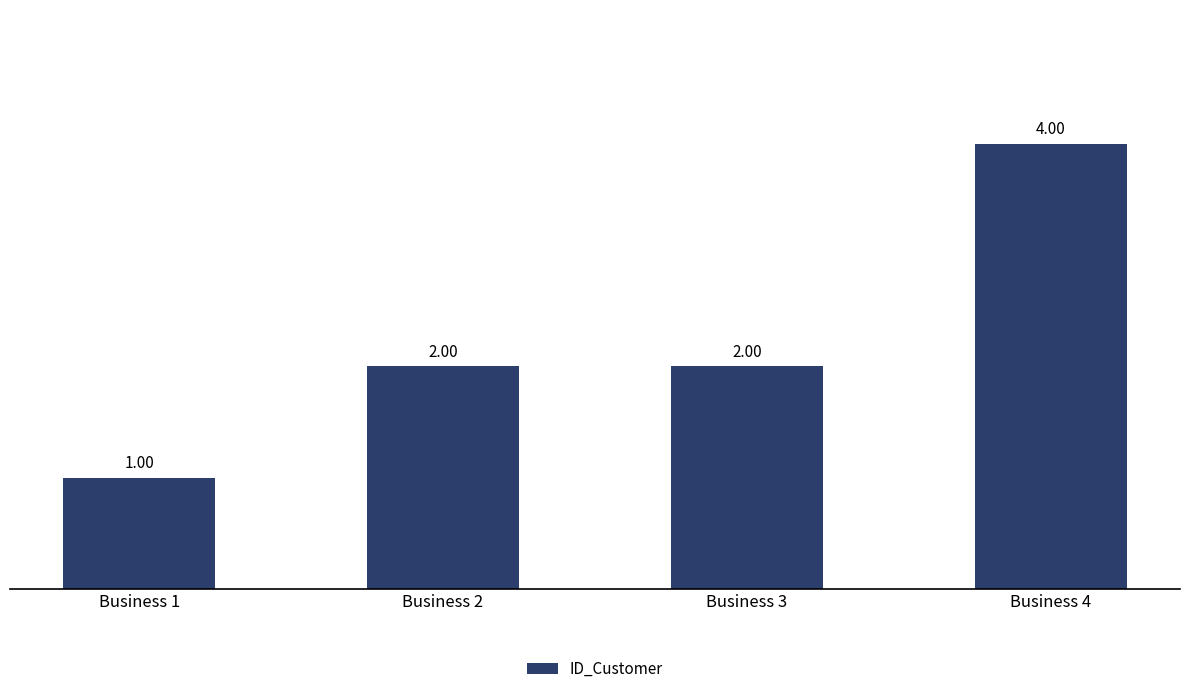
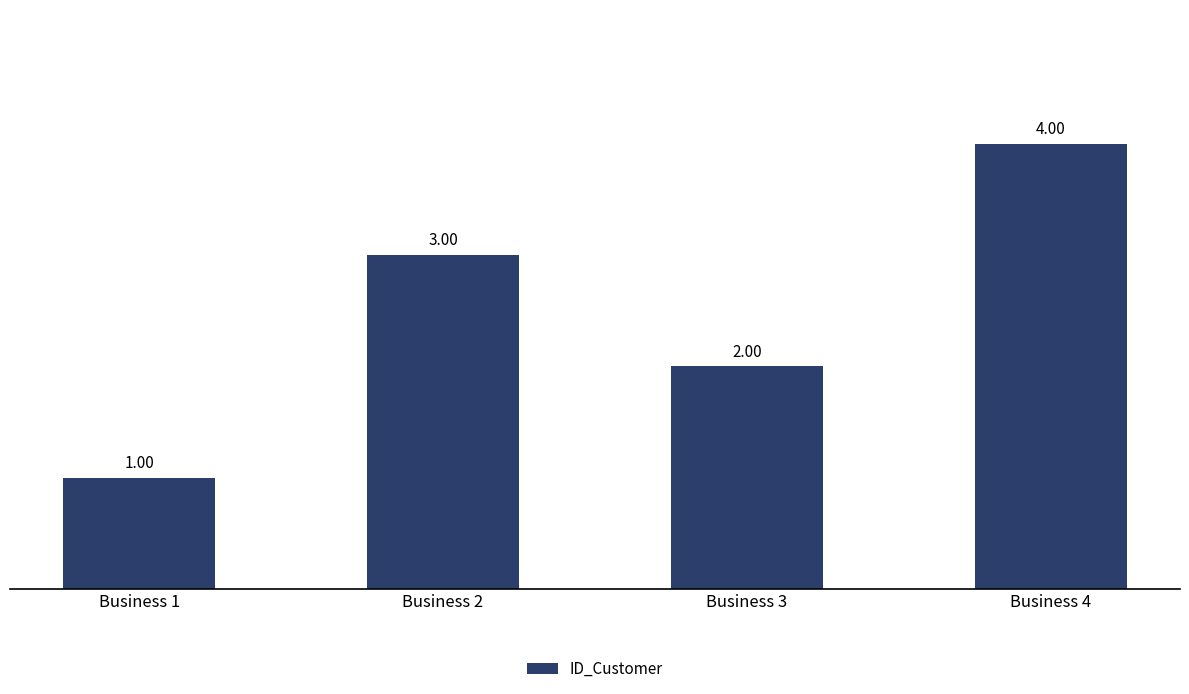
Business 2: 2.00 -> 3.00
